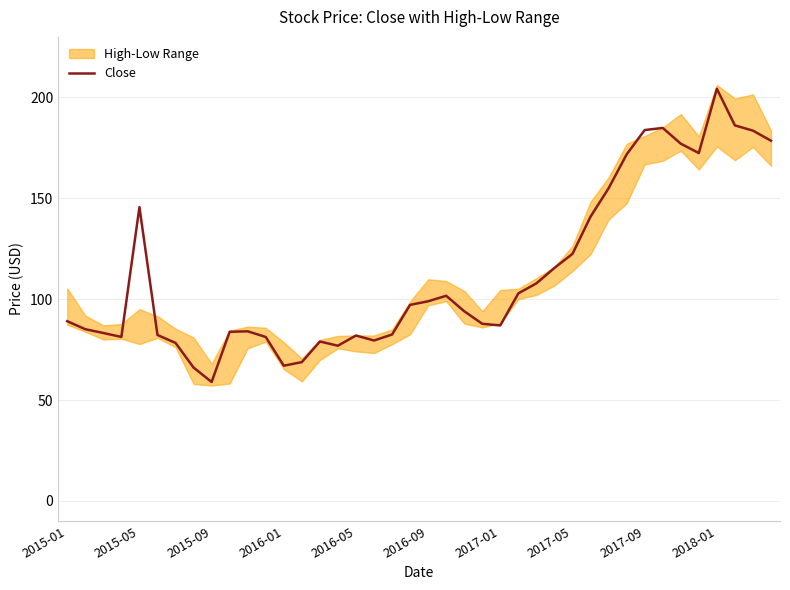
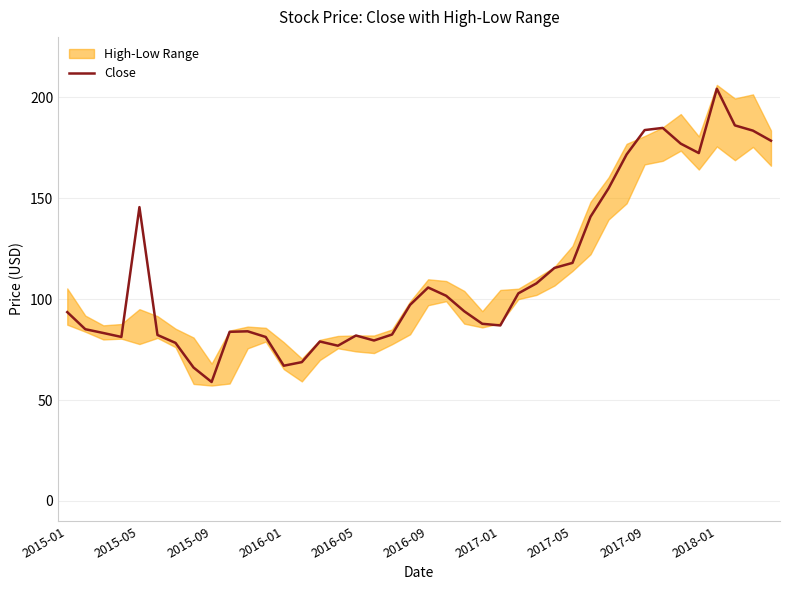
Close, 2015-01: 89 -> 94
Close, 2016-09: 99 -> 106
Close, 2017-05: 122 -> 118
